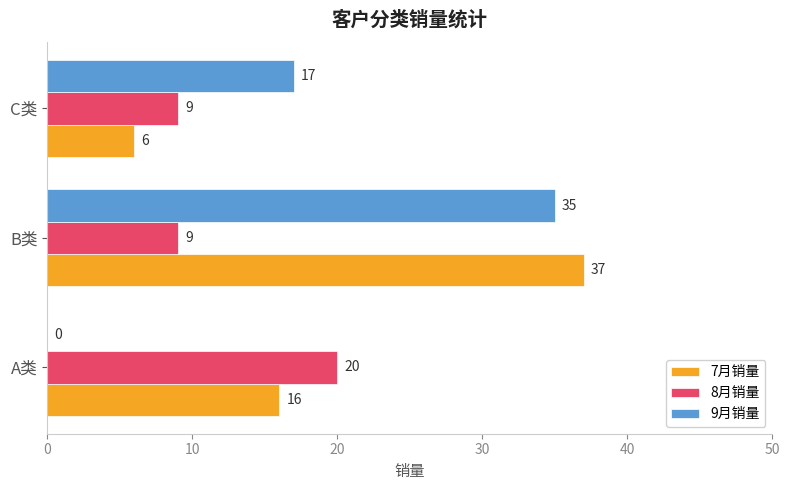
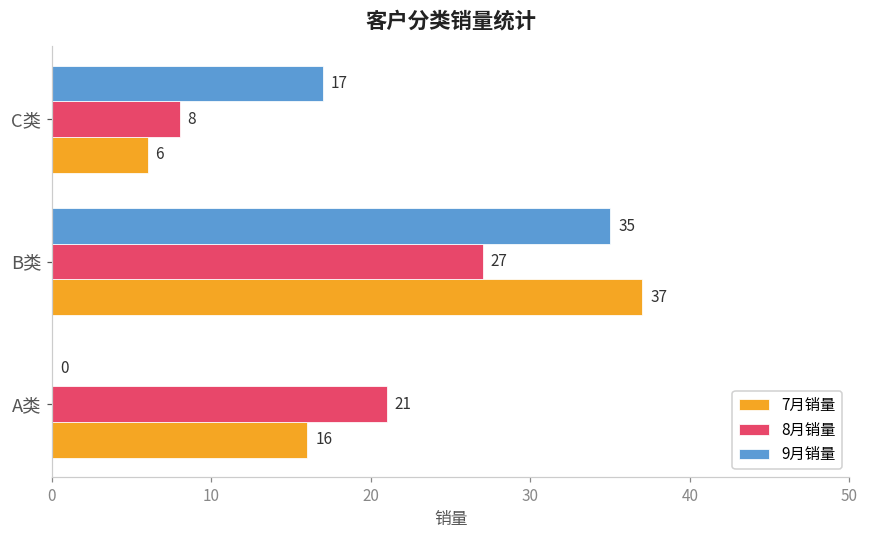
8月销量, C类: 9 -> 8
8月销量, B类: 9 -> 27
8月销量, A类: 20 -> 21
